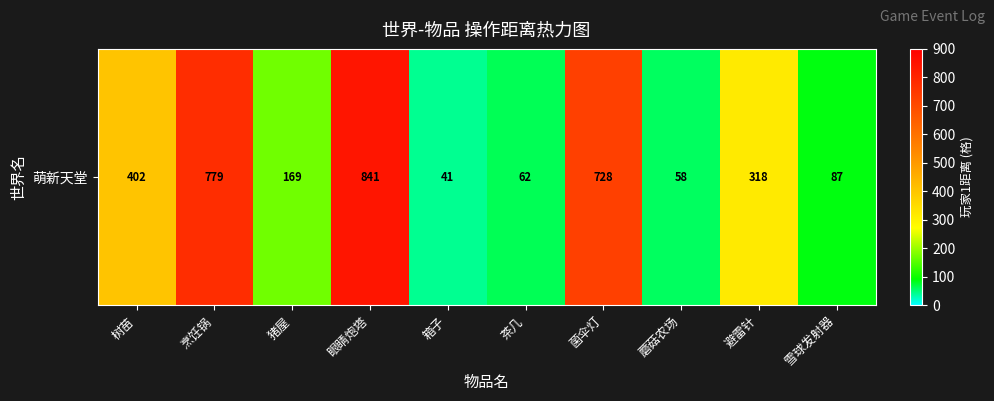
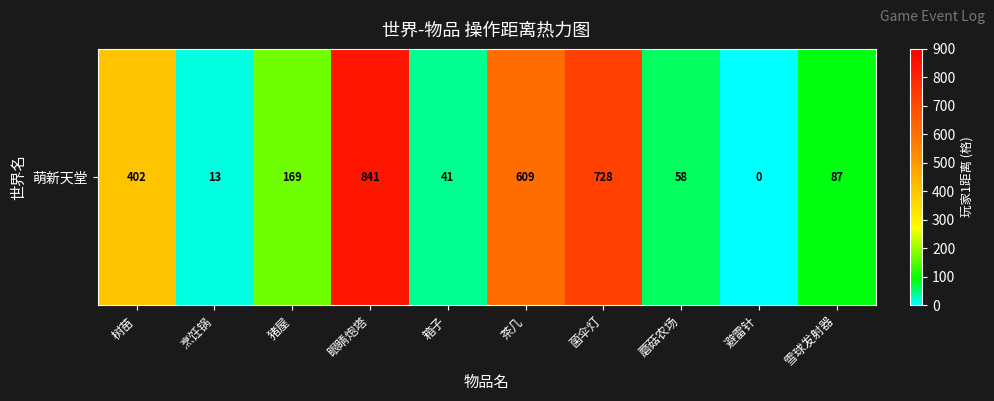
萌新天堂, 烹饪锅: 779 -> 13
萌新天堂, 茶几: 62 -> 609
萌新天堂, 避雷针: 318 -> 0
